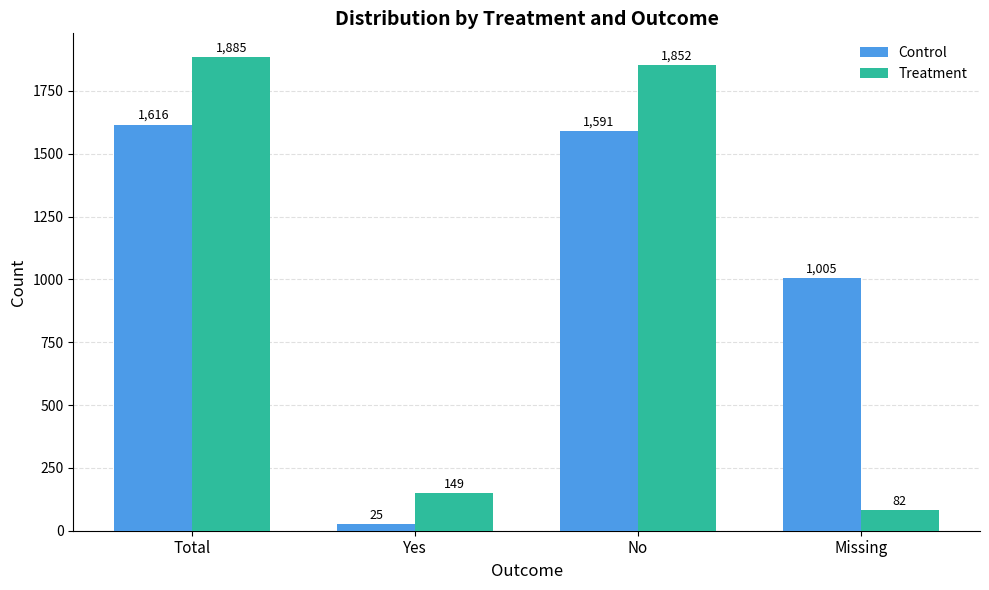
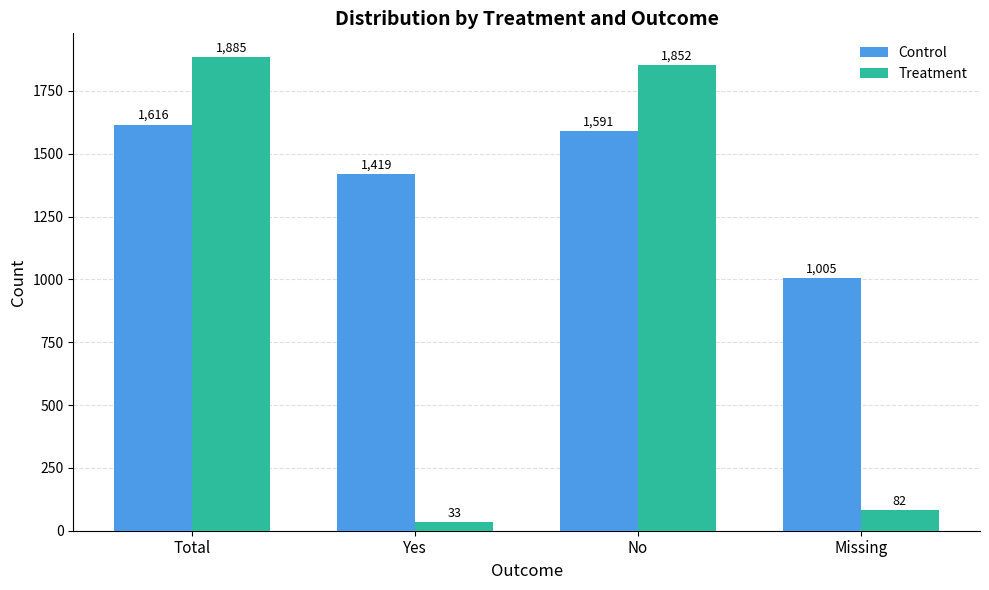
Control, Yes: 25 -> 1,419
Treatment, Yes: 149 -> 33
